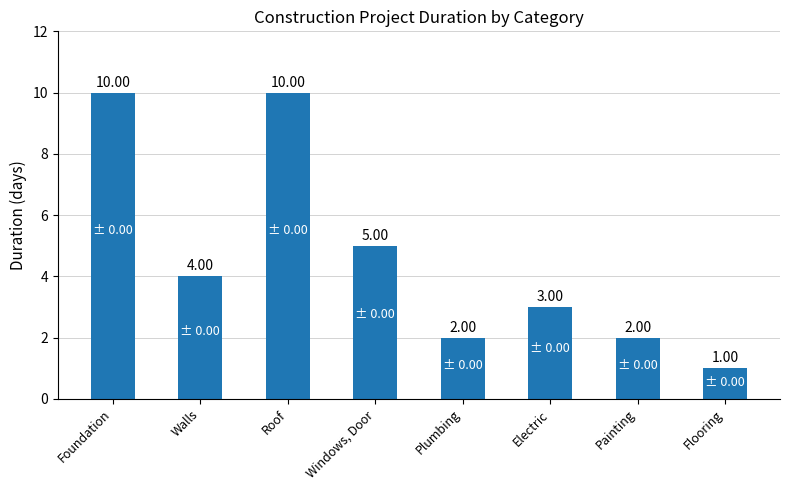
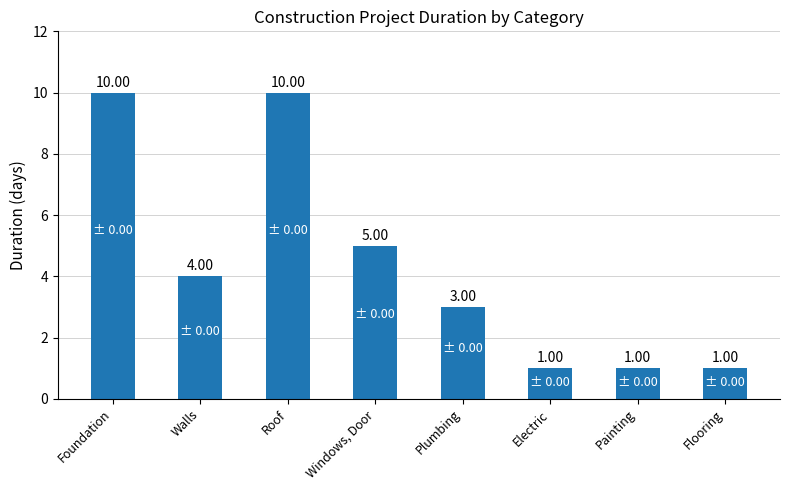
Plumbing: 2.00 -> 3.00
Electric: 3.00 -> 1.00
Painting: 2.00 -> 1.00
